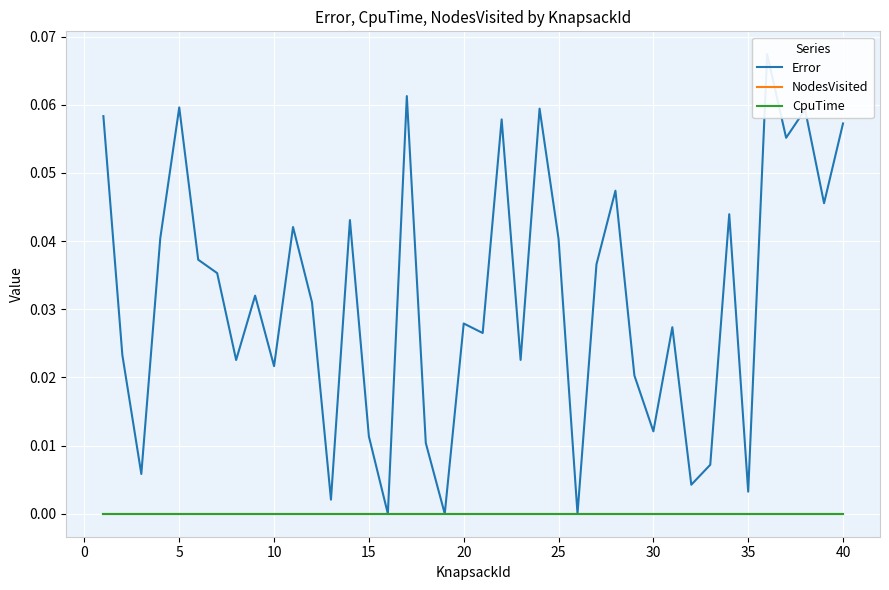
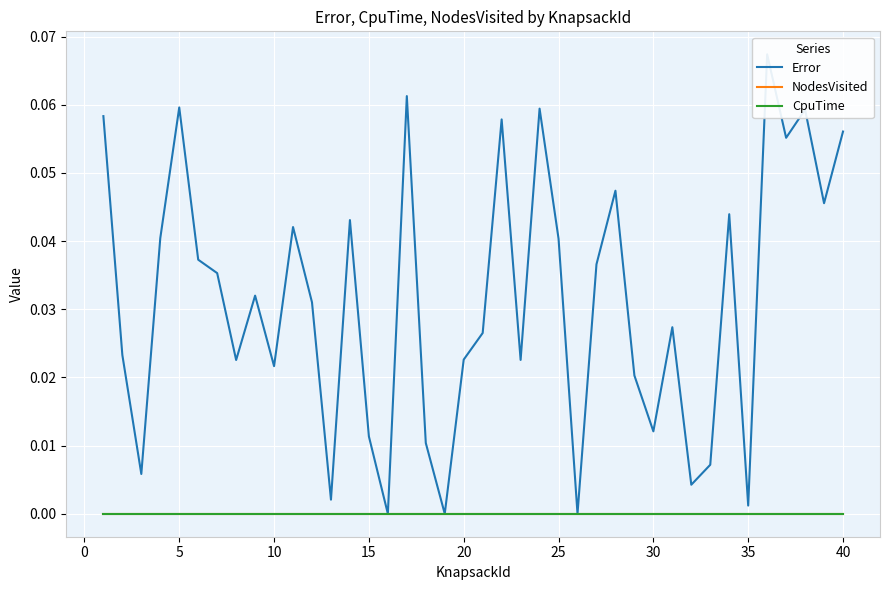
Error, 20: 0.028 -> 0.023
Error, 35: 0.003 -> 0.001
Error, 40: 0.057 -> 0.056
